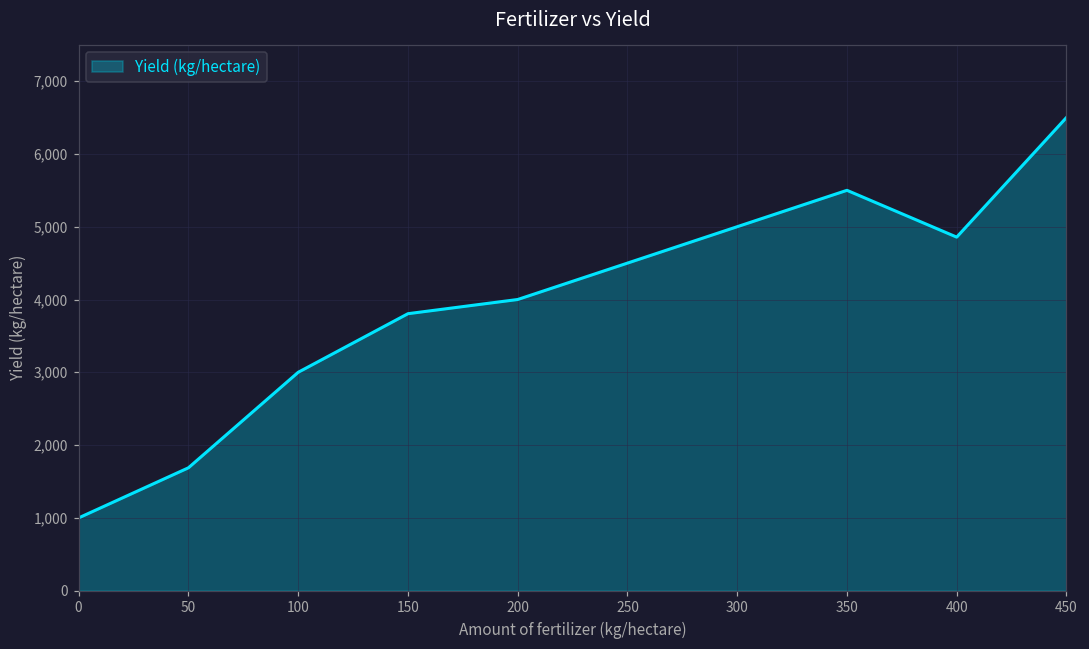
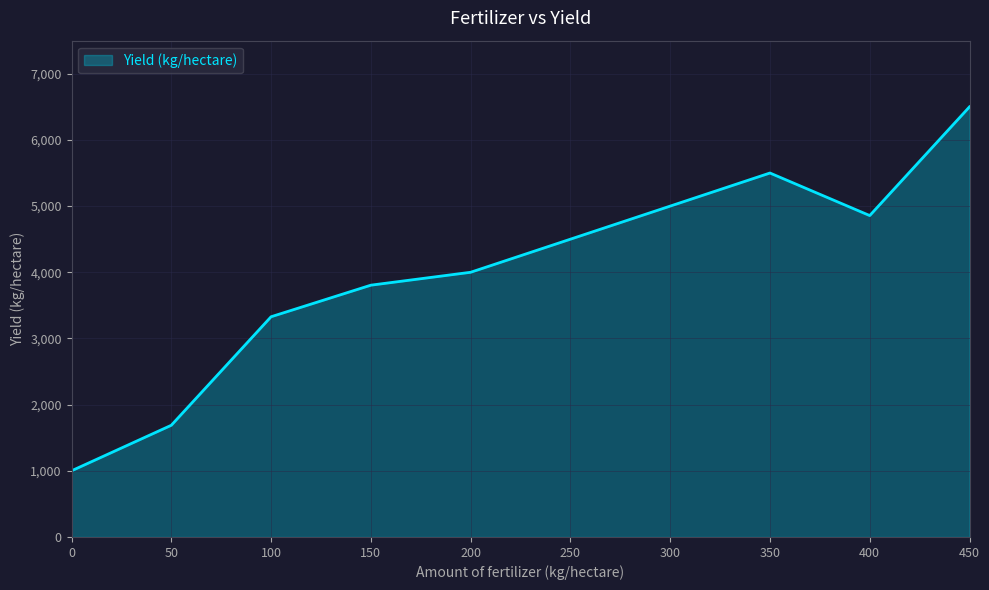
100: 3,000 -> 3,300
